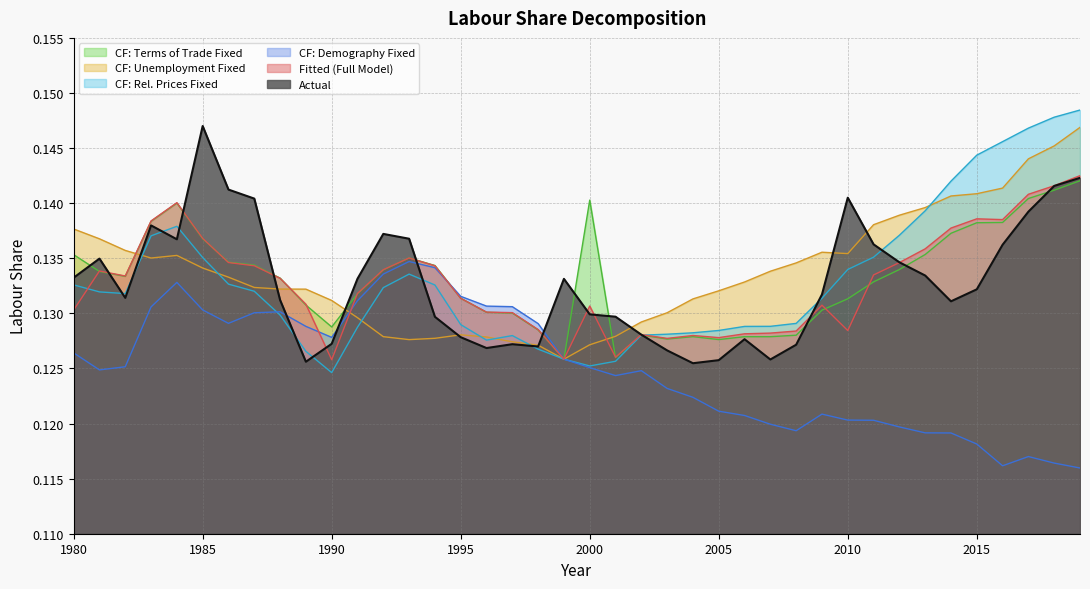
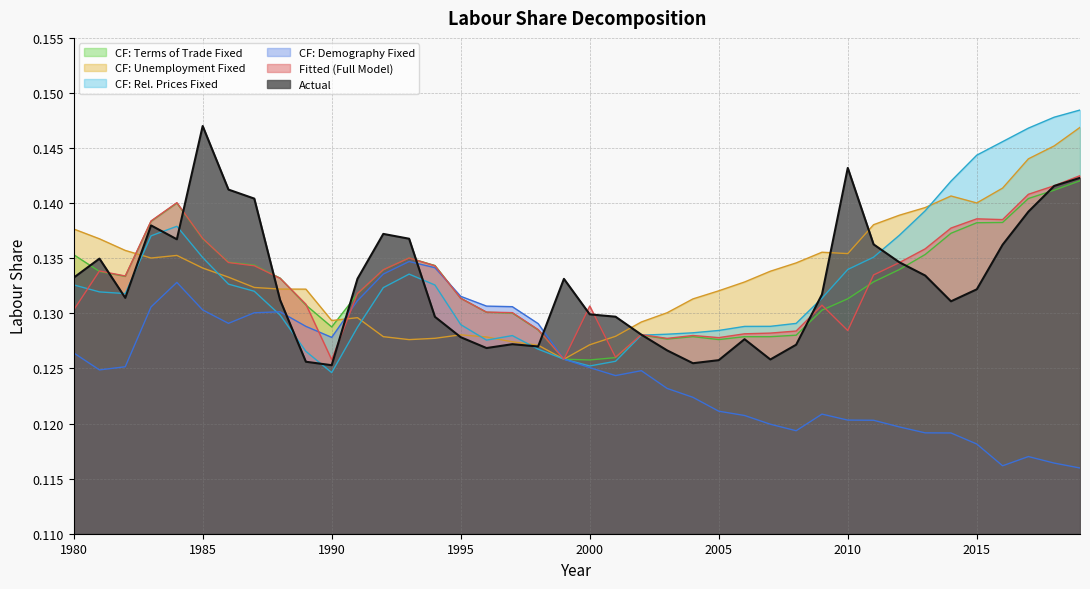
CF: Unemployment Fixed, 1990: 0.1312 -> 0.1293
Actual, 1990: 0.1272 -> 0.1253
CF: Terms of Trade Fixed, 2000: 0.1403 -> 0.1258
Actual, 2010: 0.1405 -> 0.1432
CF: Unemployment Fixed, 2015: 0.1409 -> 0.1400
